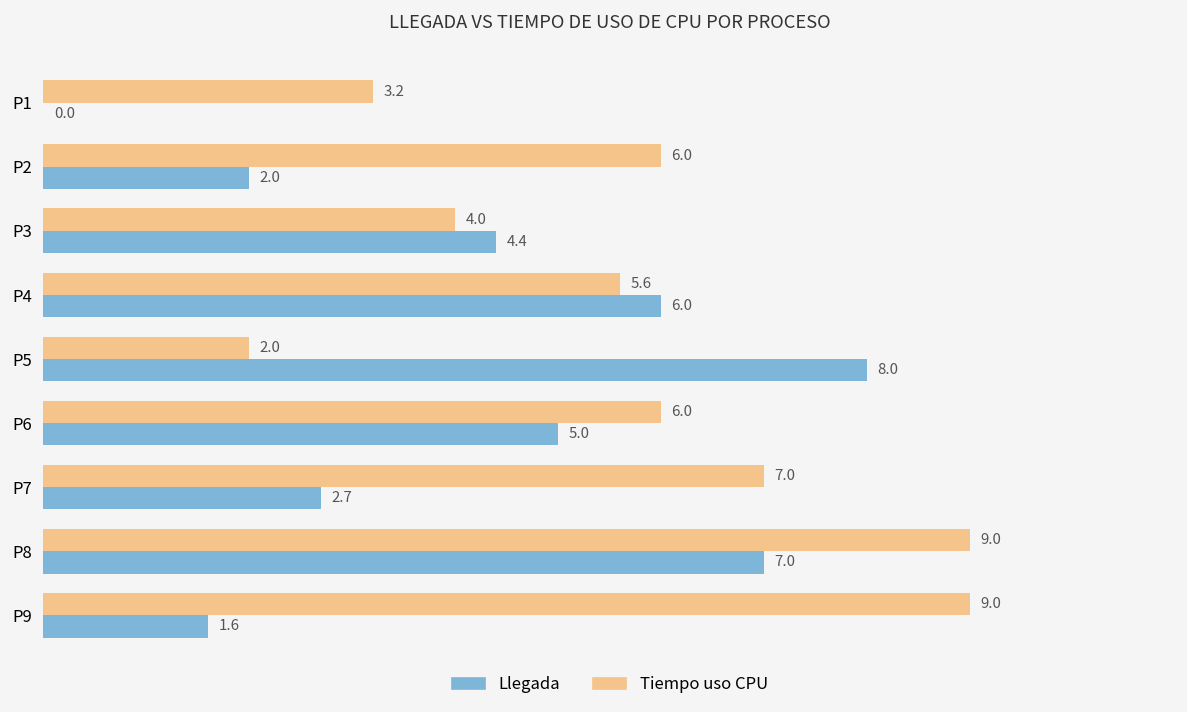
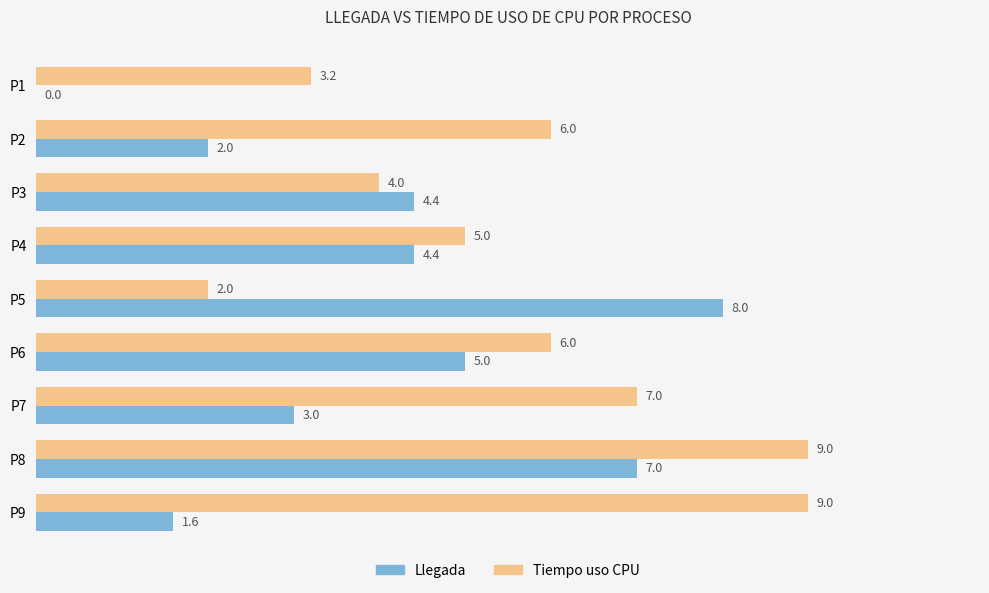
Tiempo uso CPU, P4: 5.6 -> 5.0
Llegada, P4: 6.0 -> 4.4
Llegada, P7: 2.7 -> 3.0
